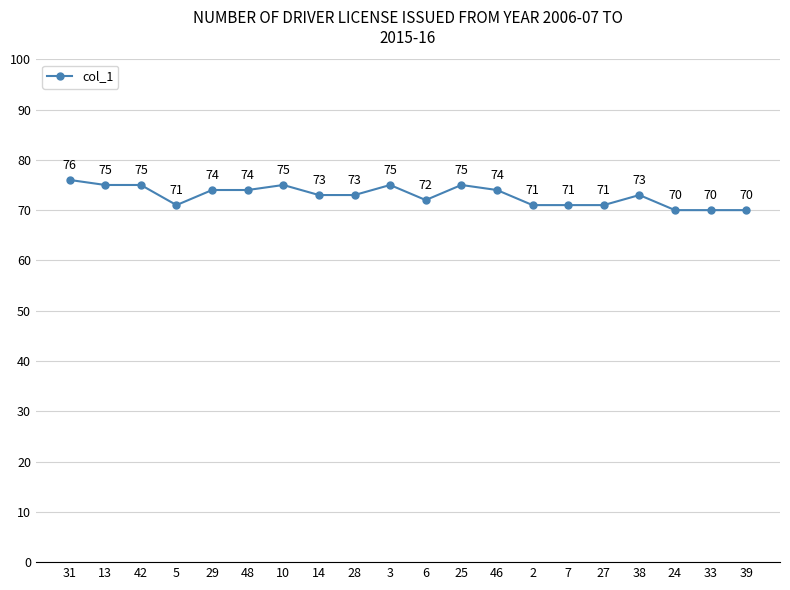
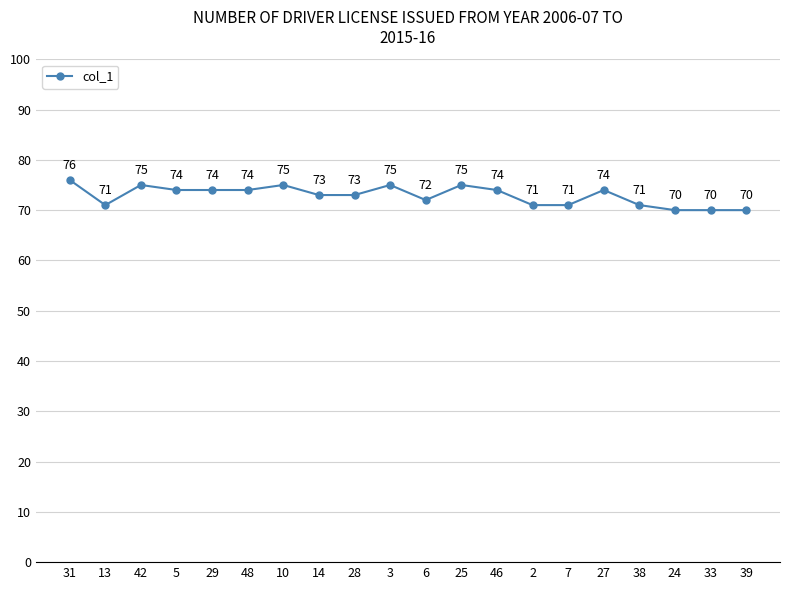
13: 75 -> 71
5: 71 -> 74
27: 71 -> 74
38: 73 -> 71
